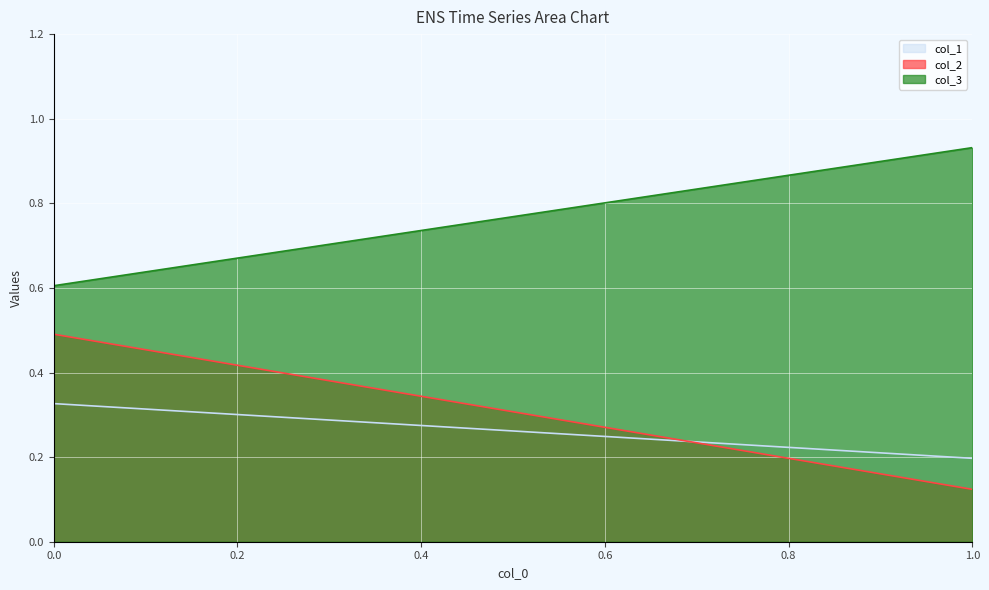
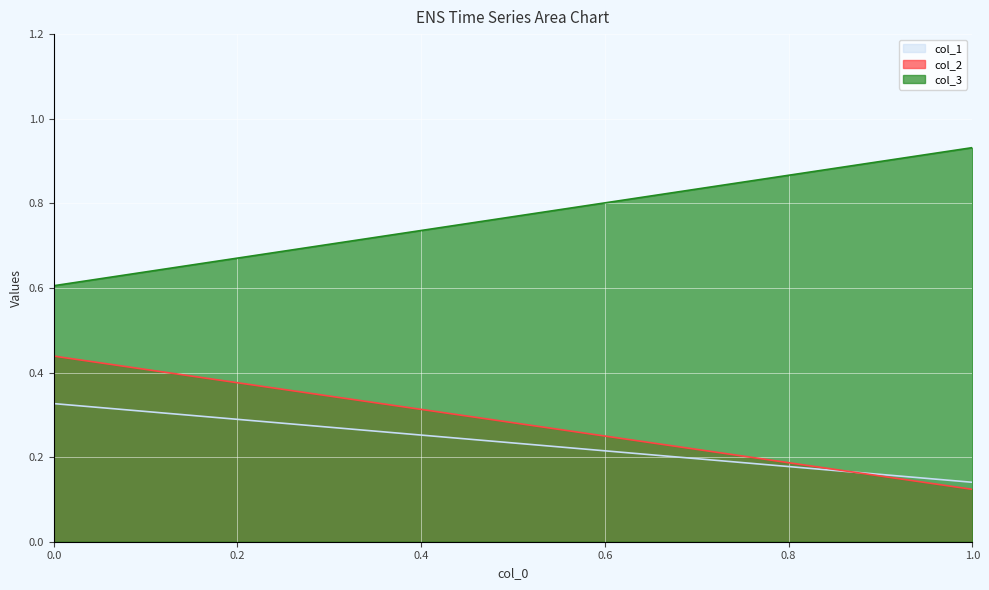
col_2, 0.0: 0.49 -> 0.44
col_1, 1.0: 0.20 -> 0.14
